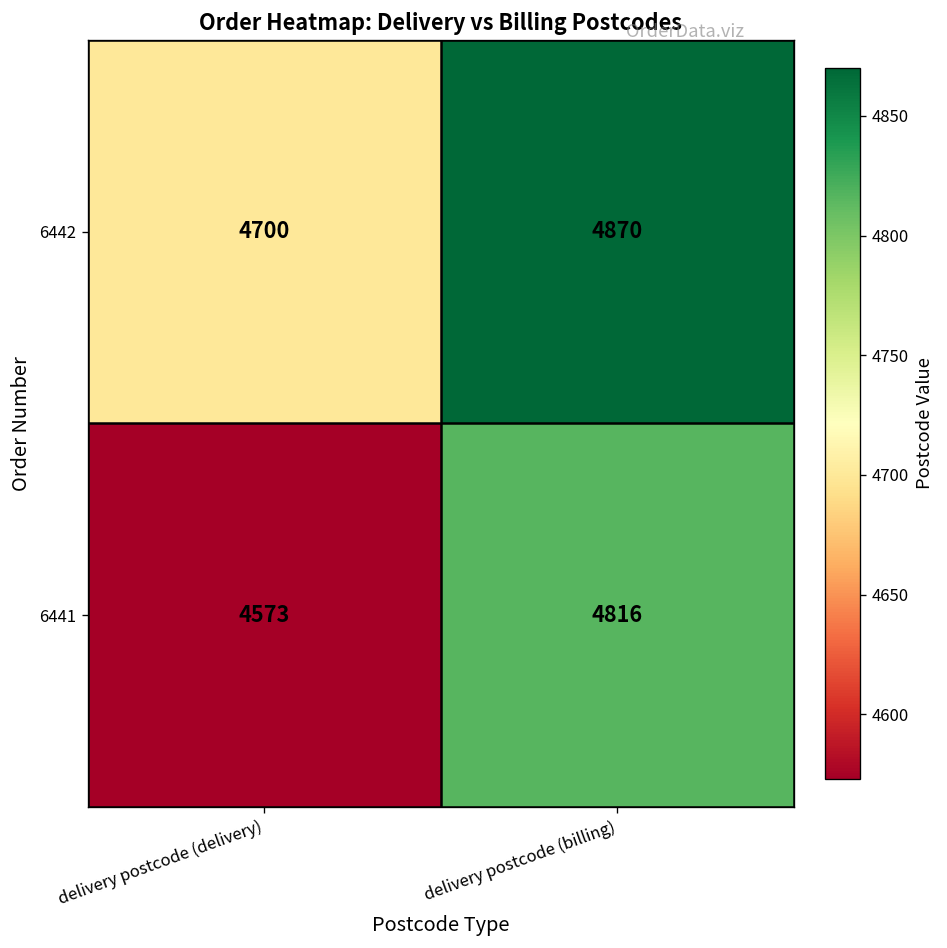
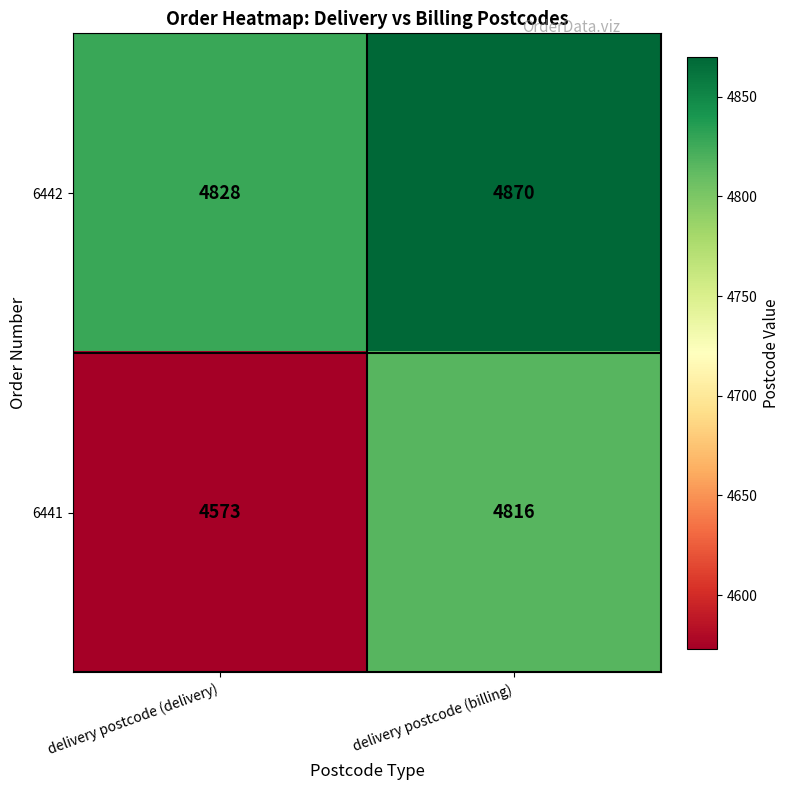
6442, delivery postcode (delivery): 4700 -> 4828
